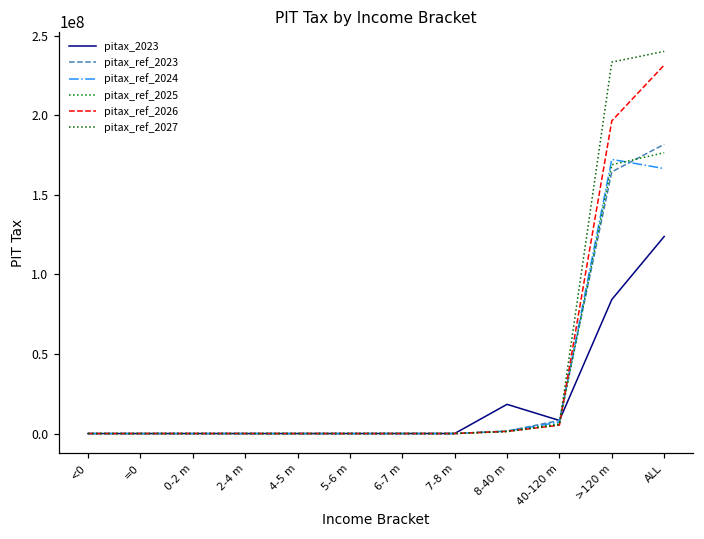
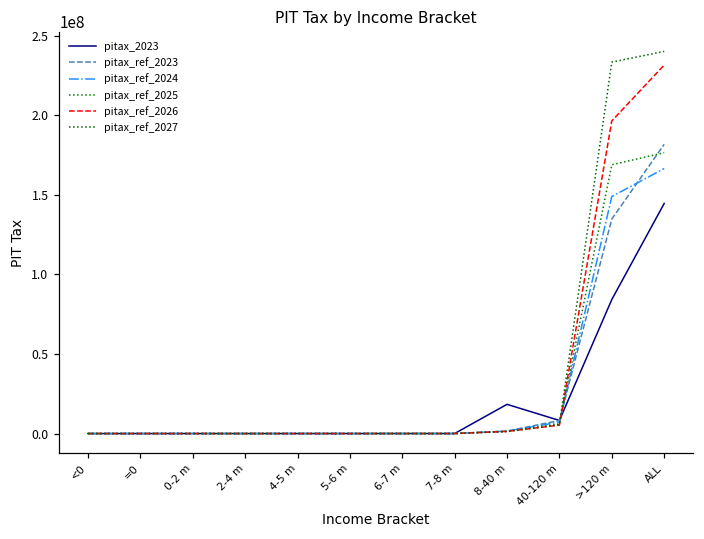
pitax_ref_2023, >120 m: 165000000 -> 135000000
pitax_ref_2024, >120 m: 172000000 -> 149000000
pitax_2023, ALL: 124000000 -> 145000000
